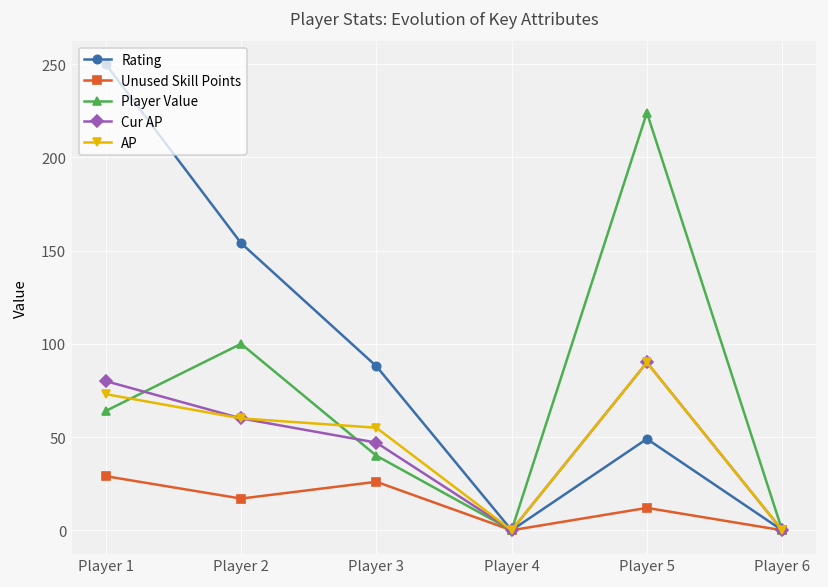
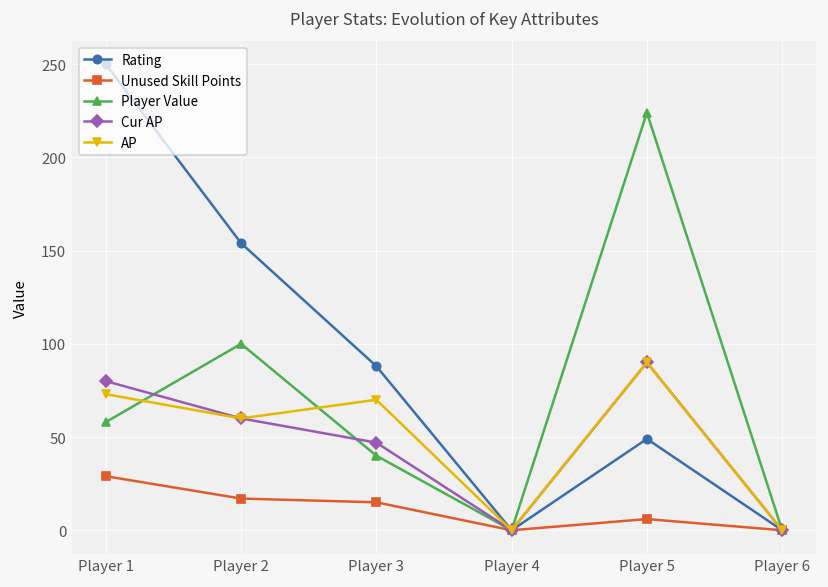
Player Value, Player 1: 64 -> 58
Unused Skill Points, Player 3: 26 -> 15
AP, Player 3: 55 -> 70
Unused Skill Points, Player 5: 12 -> 6
